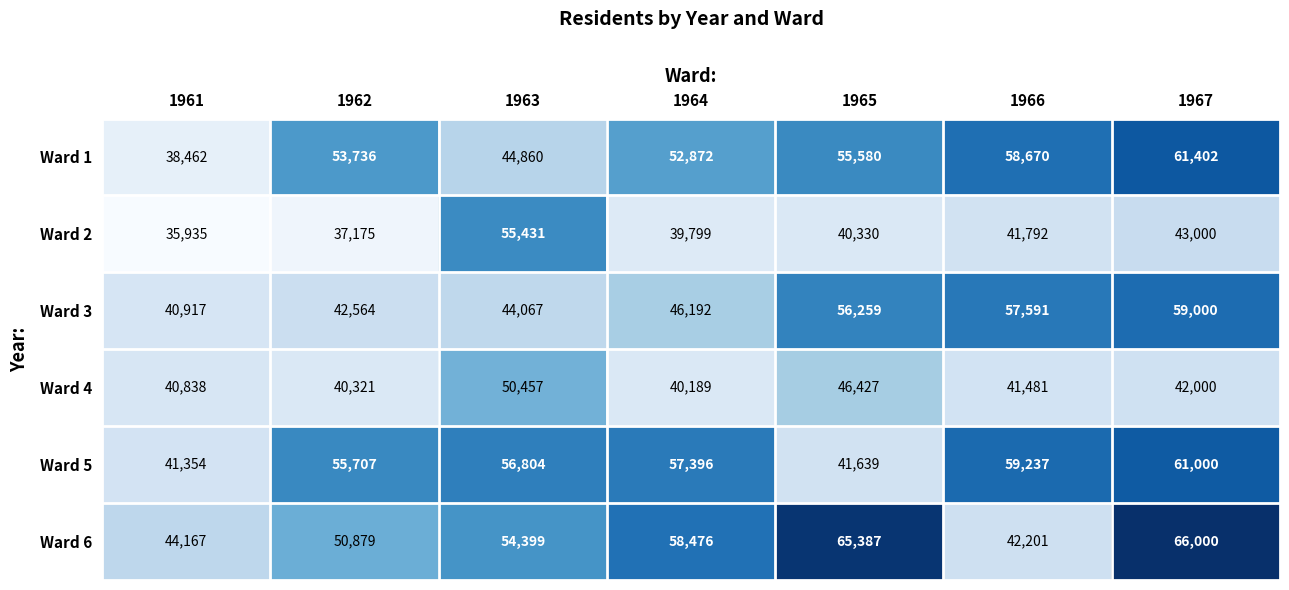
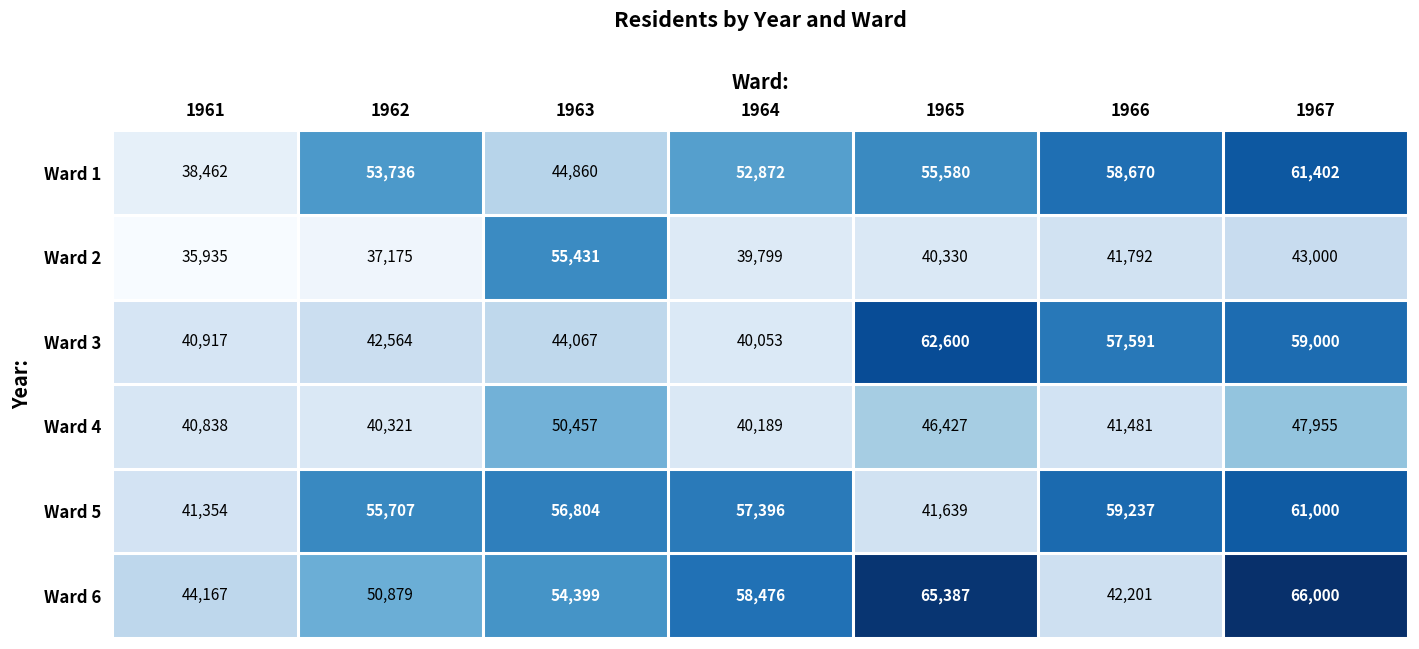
Ward 3, 1964: 46,192 -> 40,053
Ward 3, 1965: 56,259 -> 62,600
Ward 4, 1967: 42,000 -> 47,955
